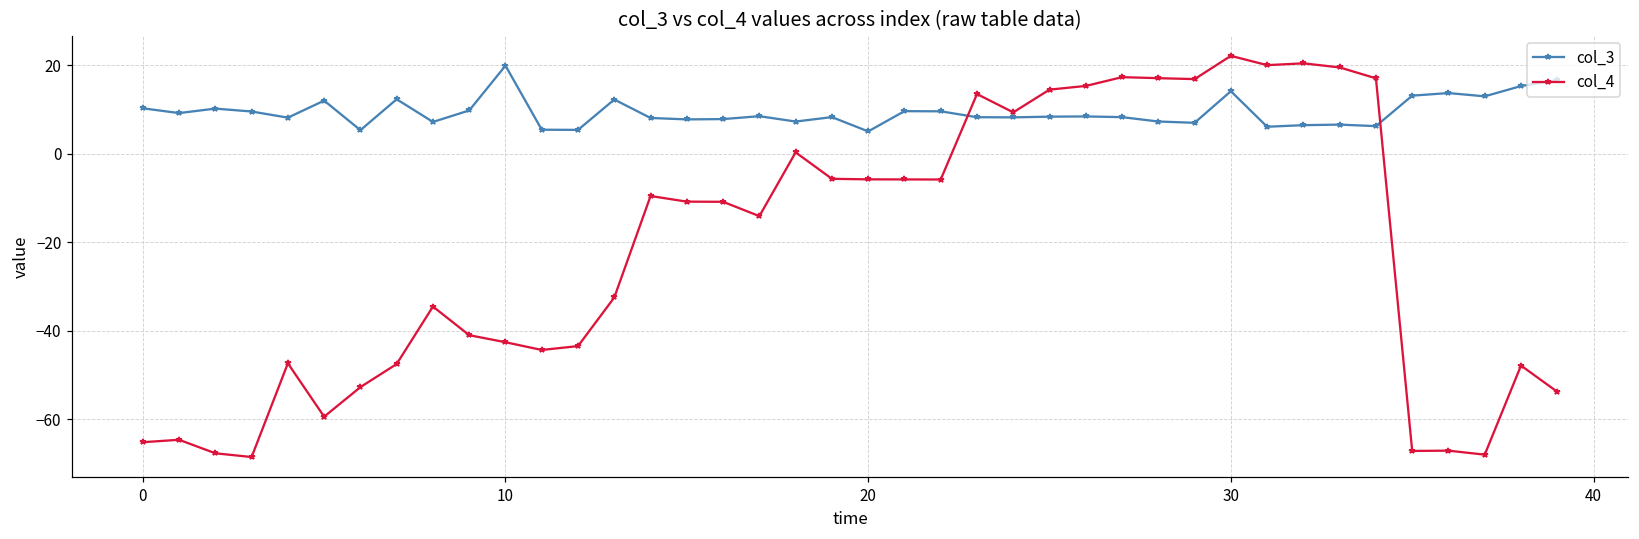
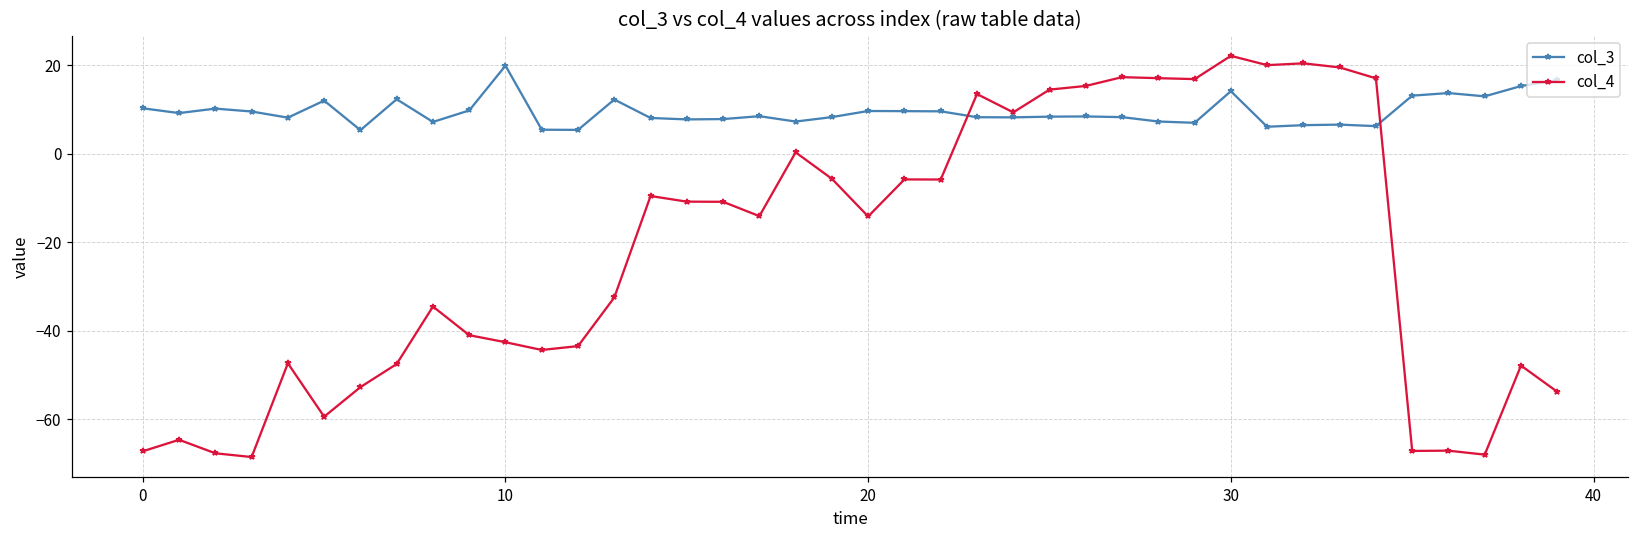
col_4, 0: -65 -> -67
col_3, 20: 5 -> 10
col_4, 20: -6 -> -14
